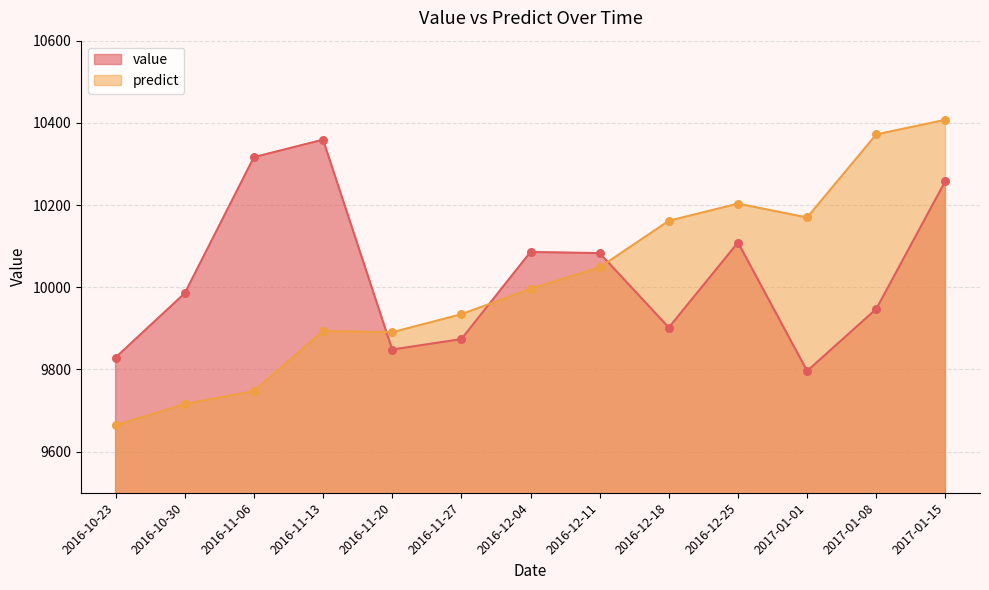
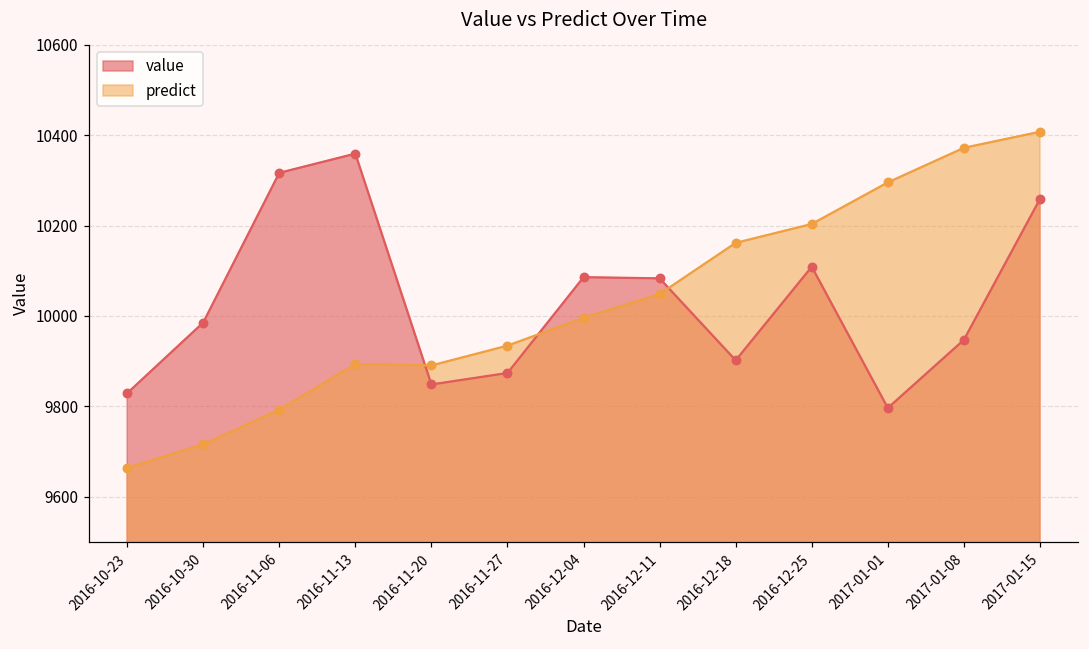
predict, 2016-11-06: 9750 -> 9790
predict, 2017-01-01: 10170 -> 10300
